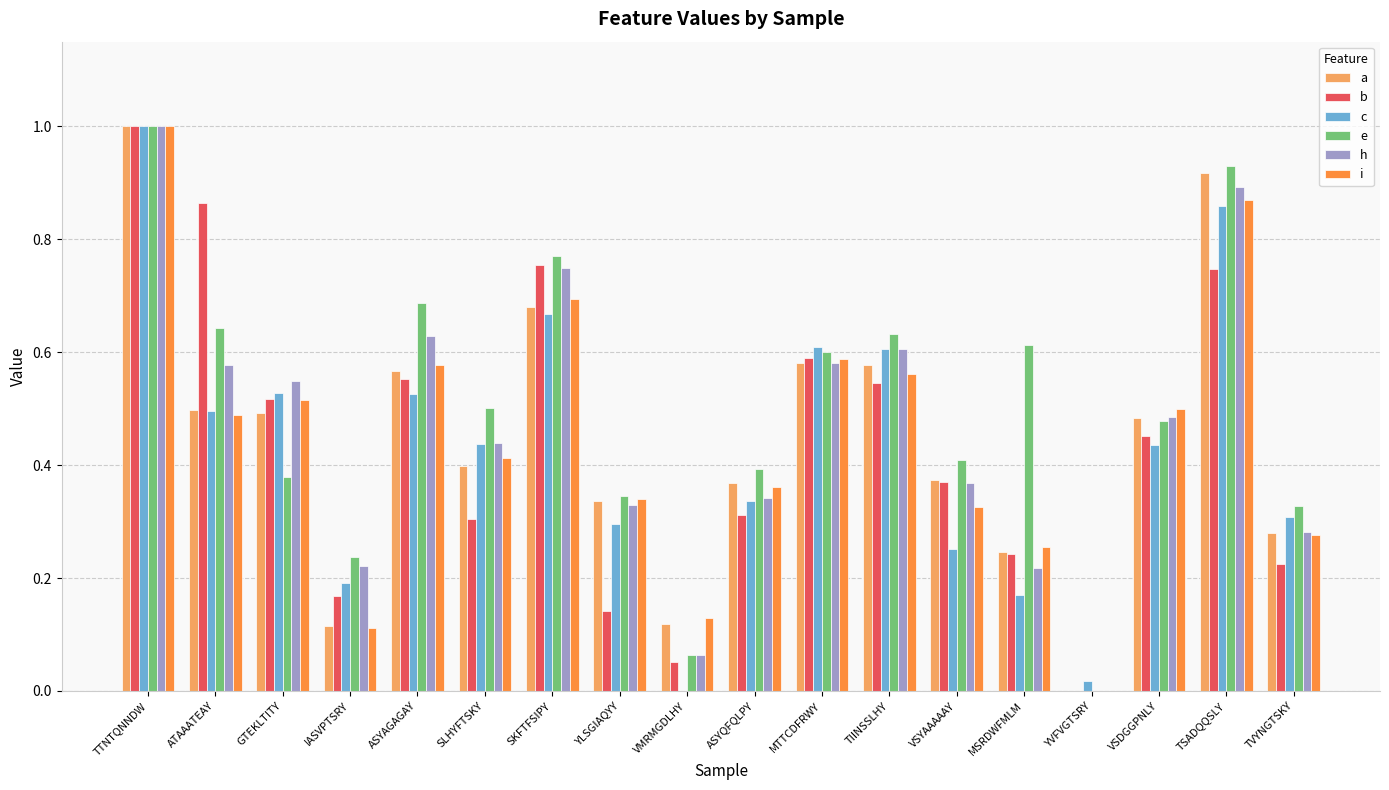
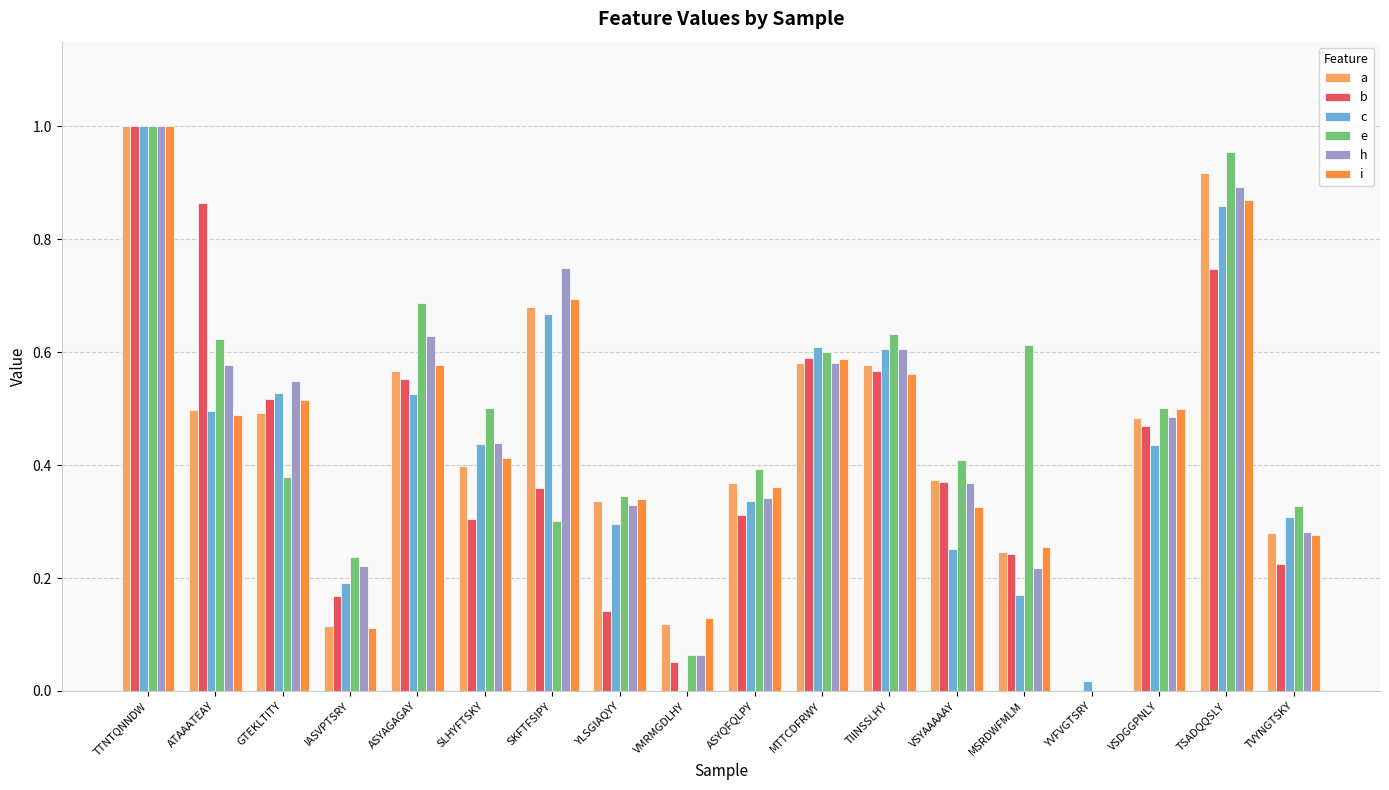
e, ATAAATEAY: 0.64 -> 0.62
b, SKFTFSIPY: 0.75 -> 0.36
e, SKFTFSIPY: 0.77 -> 0.30
b, TIINSSLHY: 0.55 -> 0.57
b, VSDGGPNLY: 0.45 -> 0.47
e, VSDGGPNLY: 0.48 -> 0.50
e, TSADQQSLY: 0.93 -> 0.95
